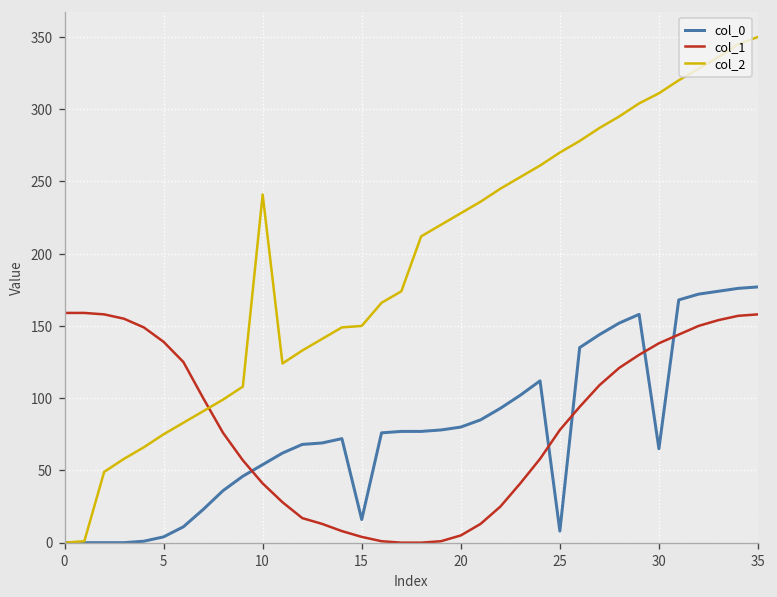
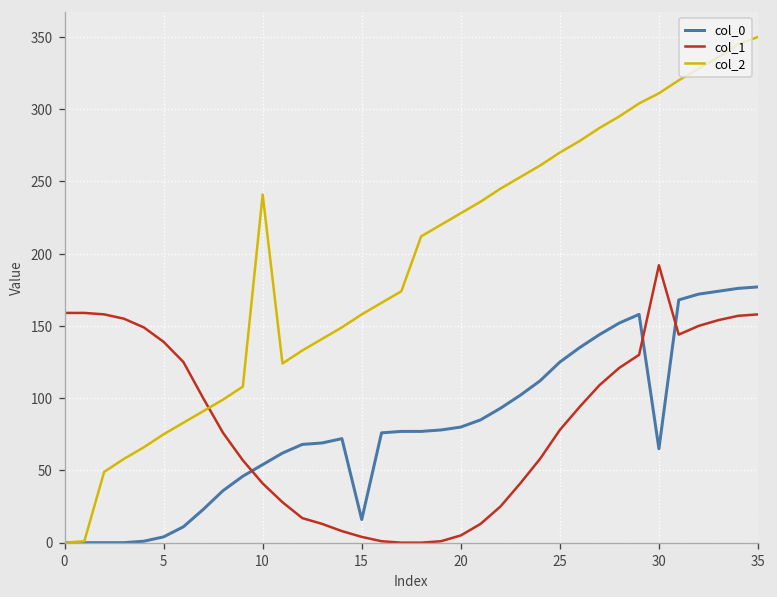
col_2, 15: 150 -> 158
col_0, 25: 8 -> 125
col_1, 30: 138 -> 192
